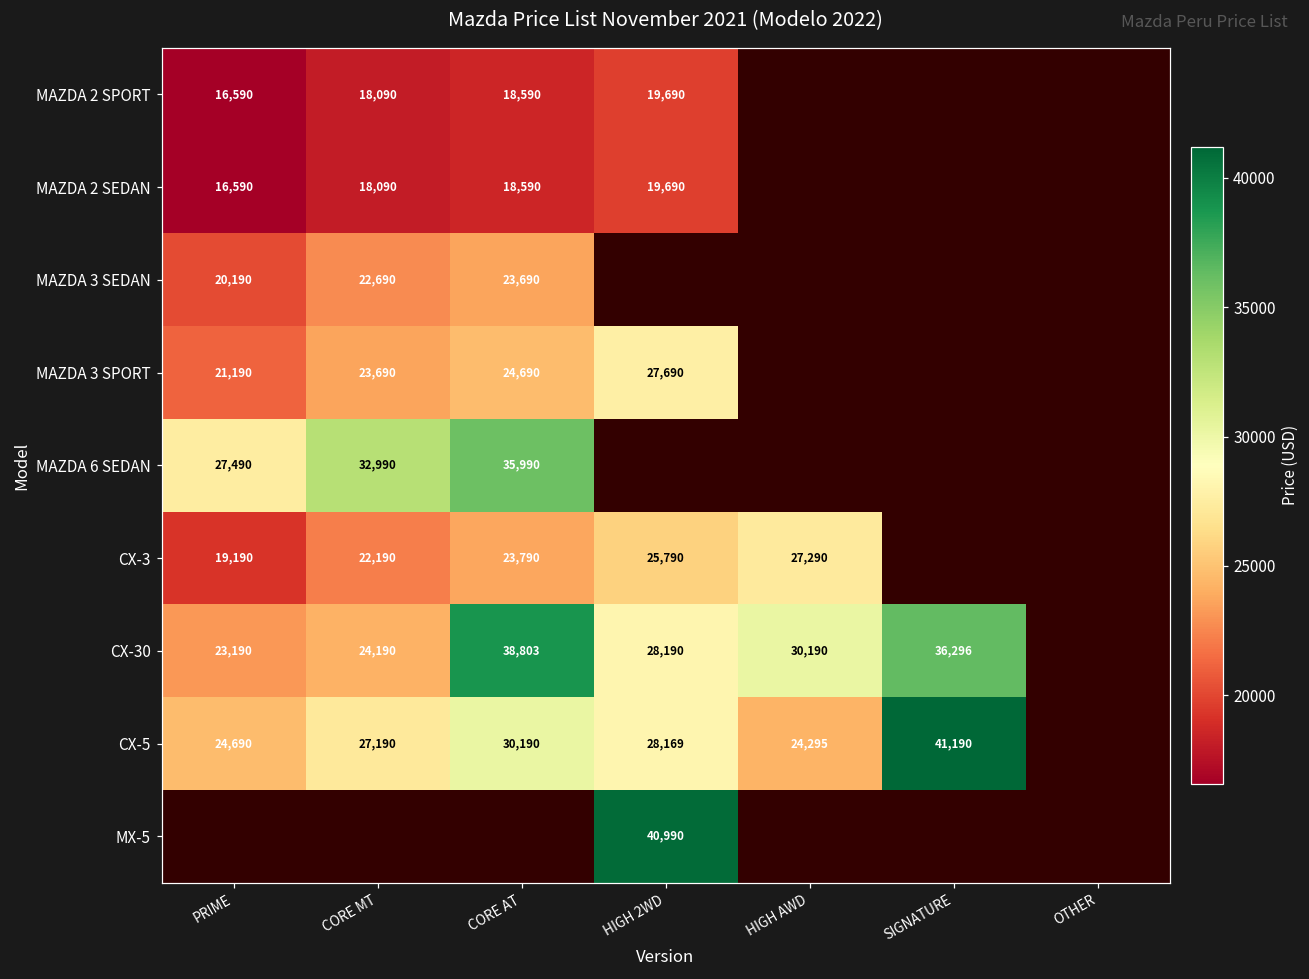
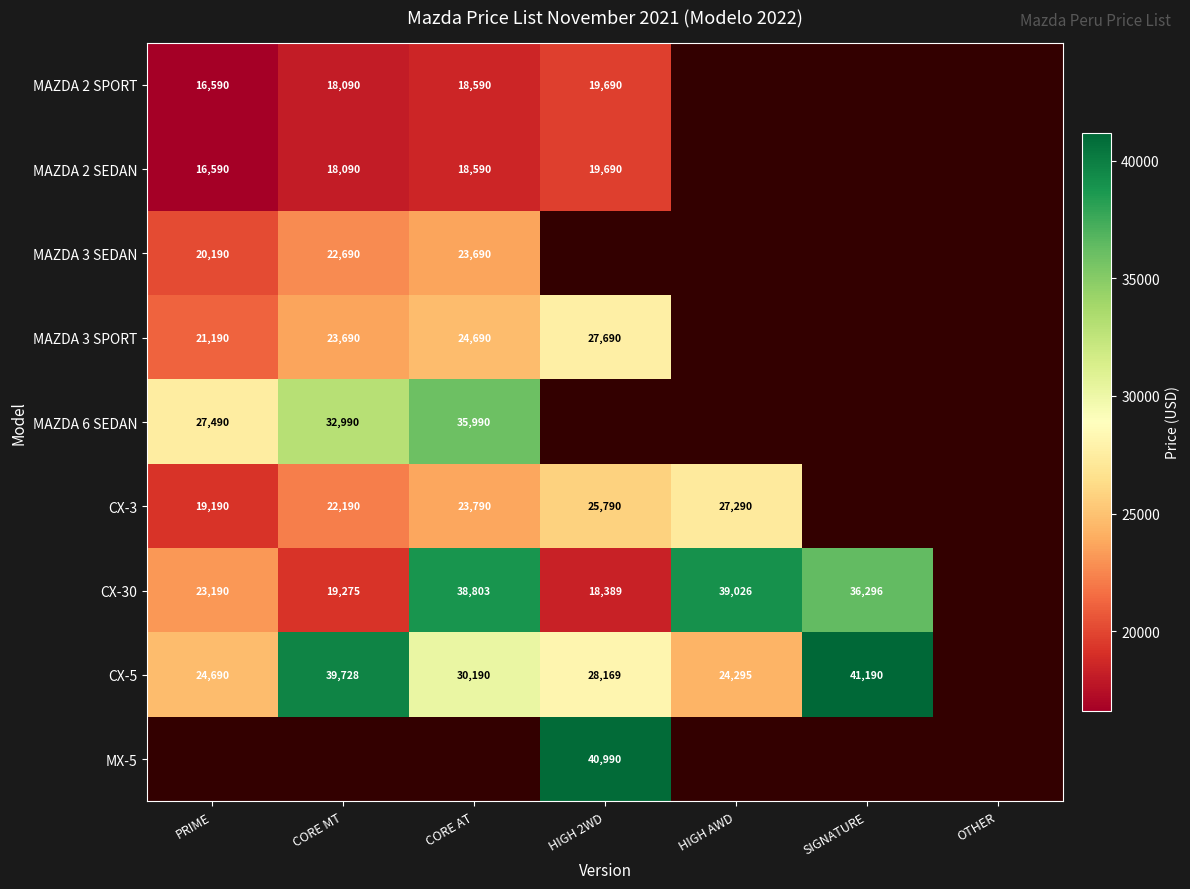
CX-30, CORE MT: 24,190 -> 19,275
CX-30, HIGH 2WD: 28,190 -> 18,389
CX-30, HIGH AWD: 30,190 -> 39,026
CX-5, CORE MT: 27,190 -> 39,728
